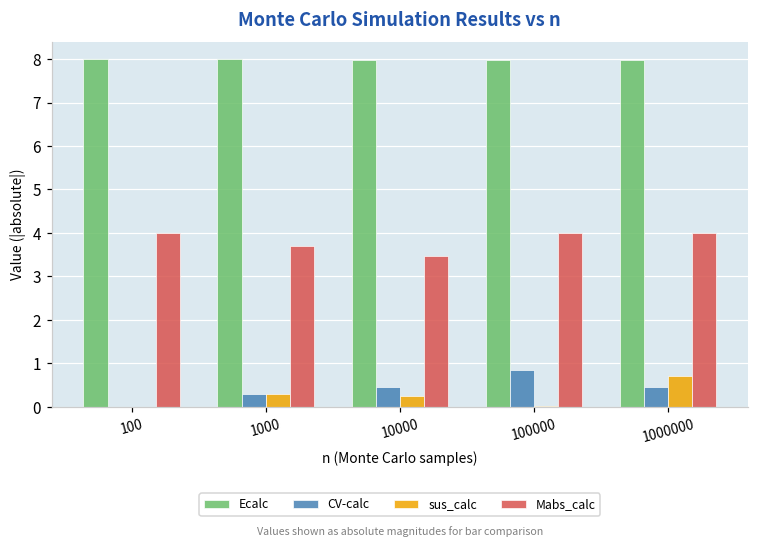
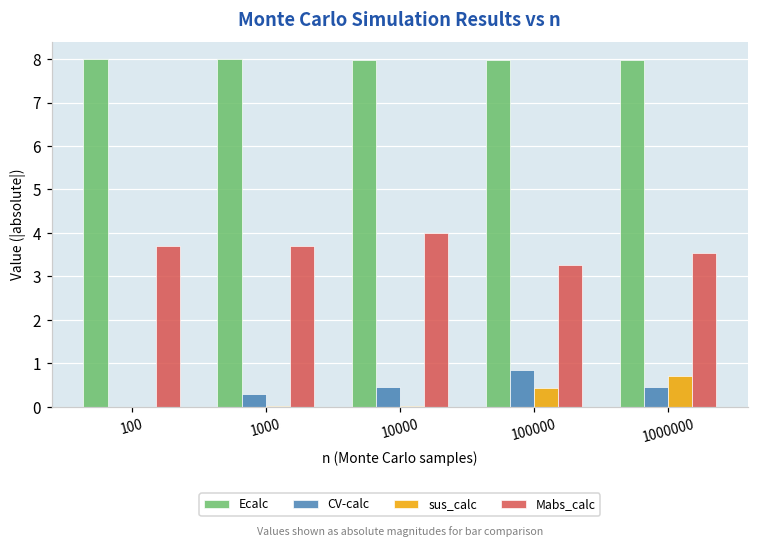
Mabs_calc, 100: 4.0 -> 3.7
sus_calc, 1000: 0.3 -> 0.0
sus_calc, 10000: 0.2 -> 0.0
Mabs_calc, 10000: 3.5 -> 4.0
sus_calc, 100000: 0.0 -> 0.4
Mabs_calc, 100000: 4.0 -> 3.3
Mabs_calc, 1000000: 4.0 -> 3.5
